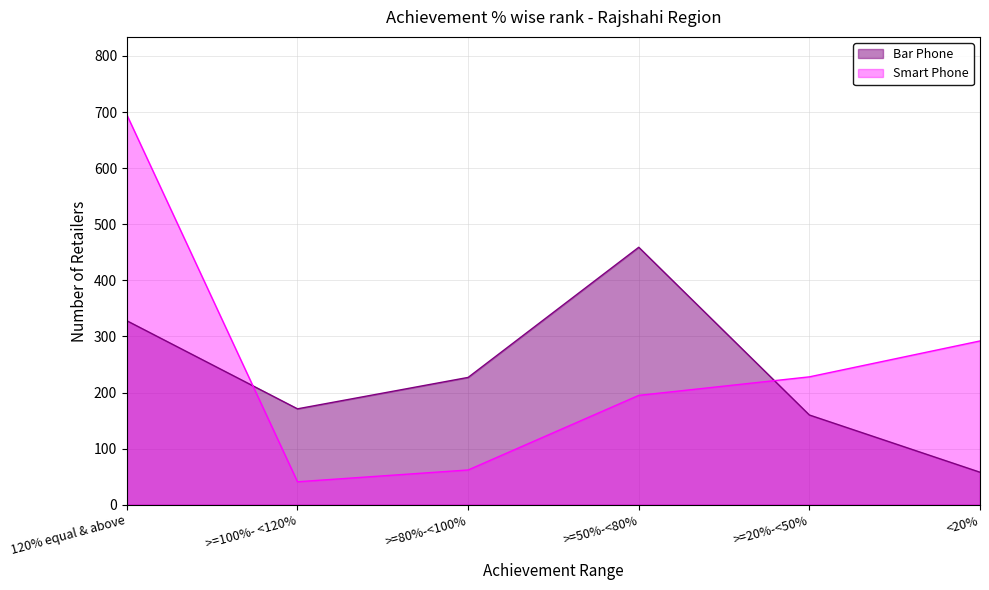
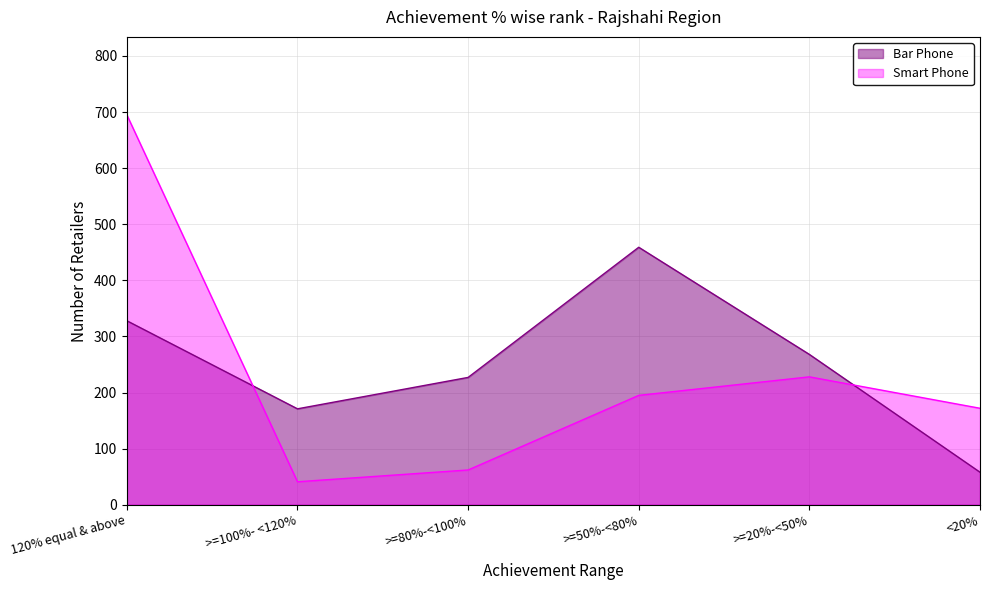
Bar Phone, >=20%-<50%: 160 -> 270
Smart Phone, <20%: 290 -> 170
